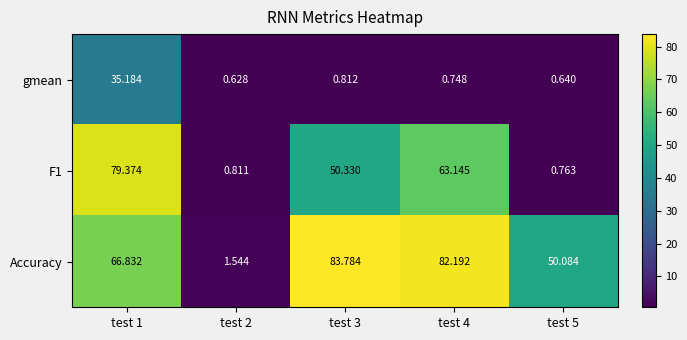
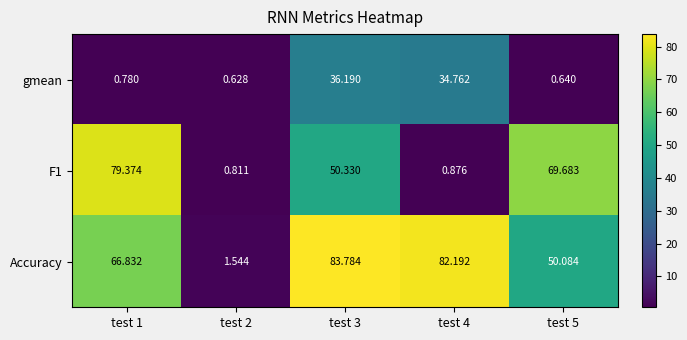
gmean, test 1: 35.184 -> 0.780
gmean, test 3: 0.812 -> 36.190
gmean, test 4: 0.748 -> 34.762
F1, test 4: 63.145 -> 0.876
F1, test 5: 0.763 -> 69.683
